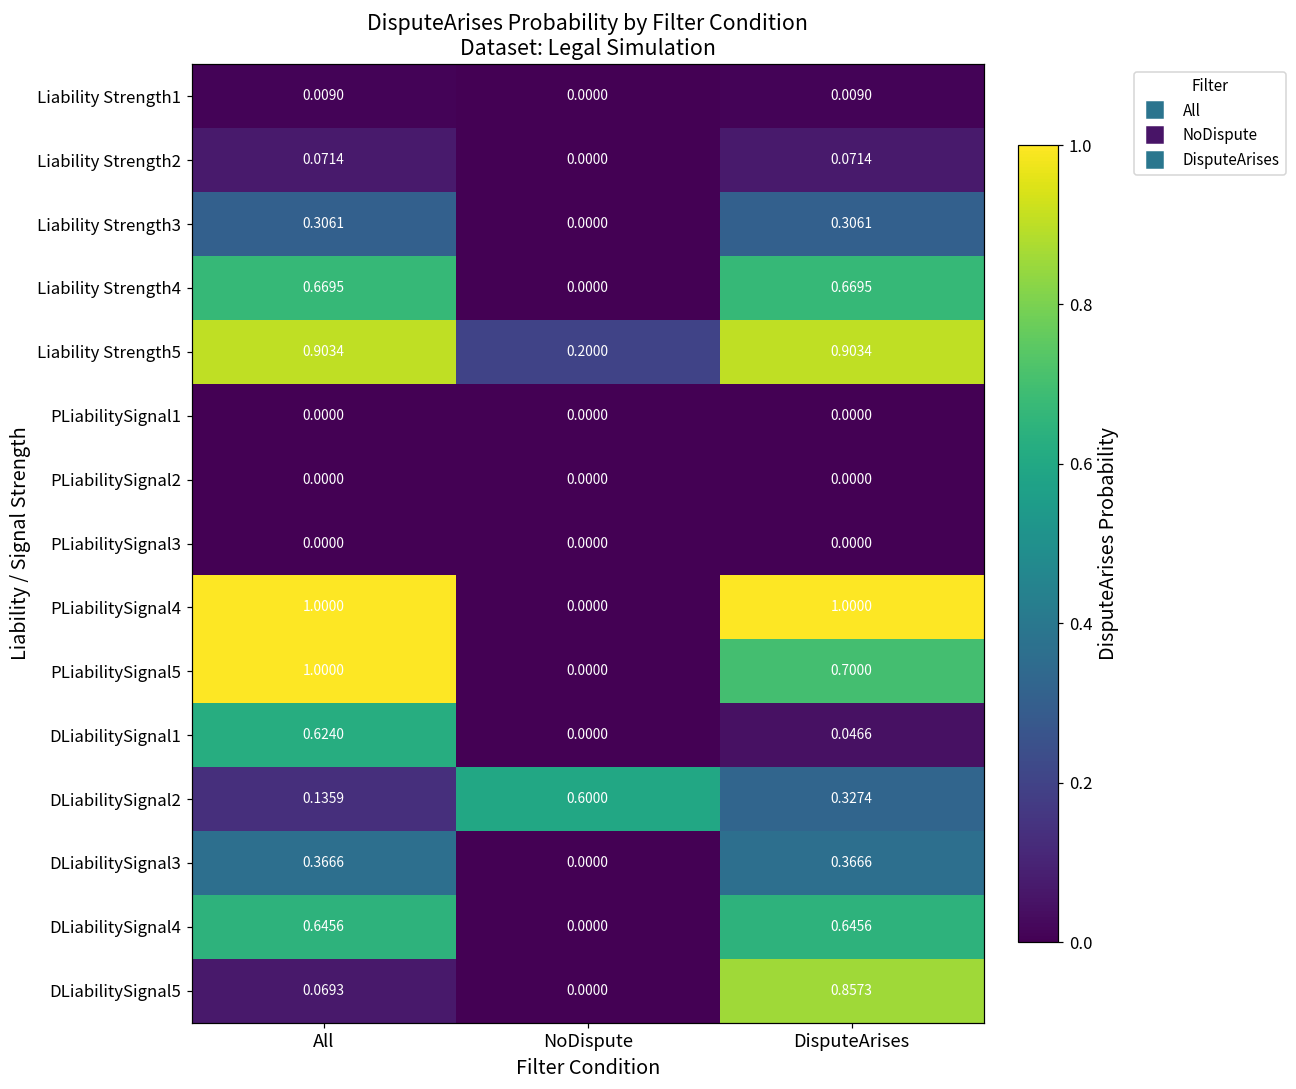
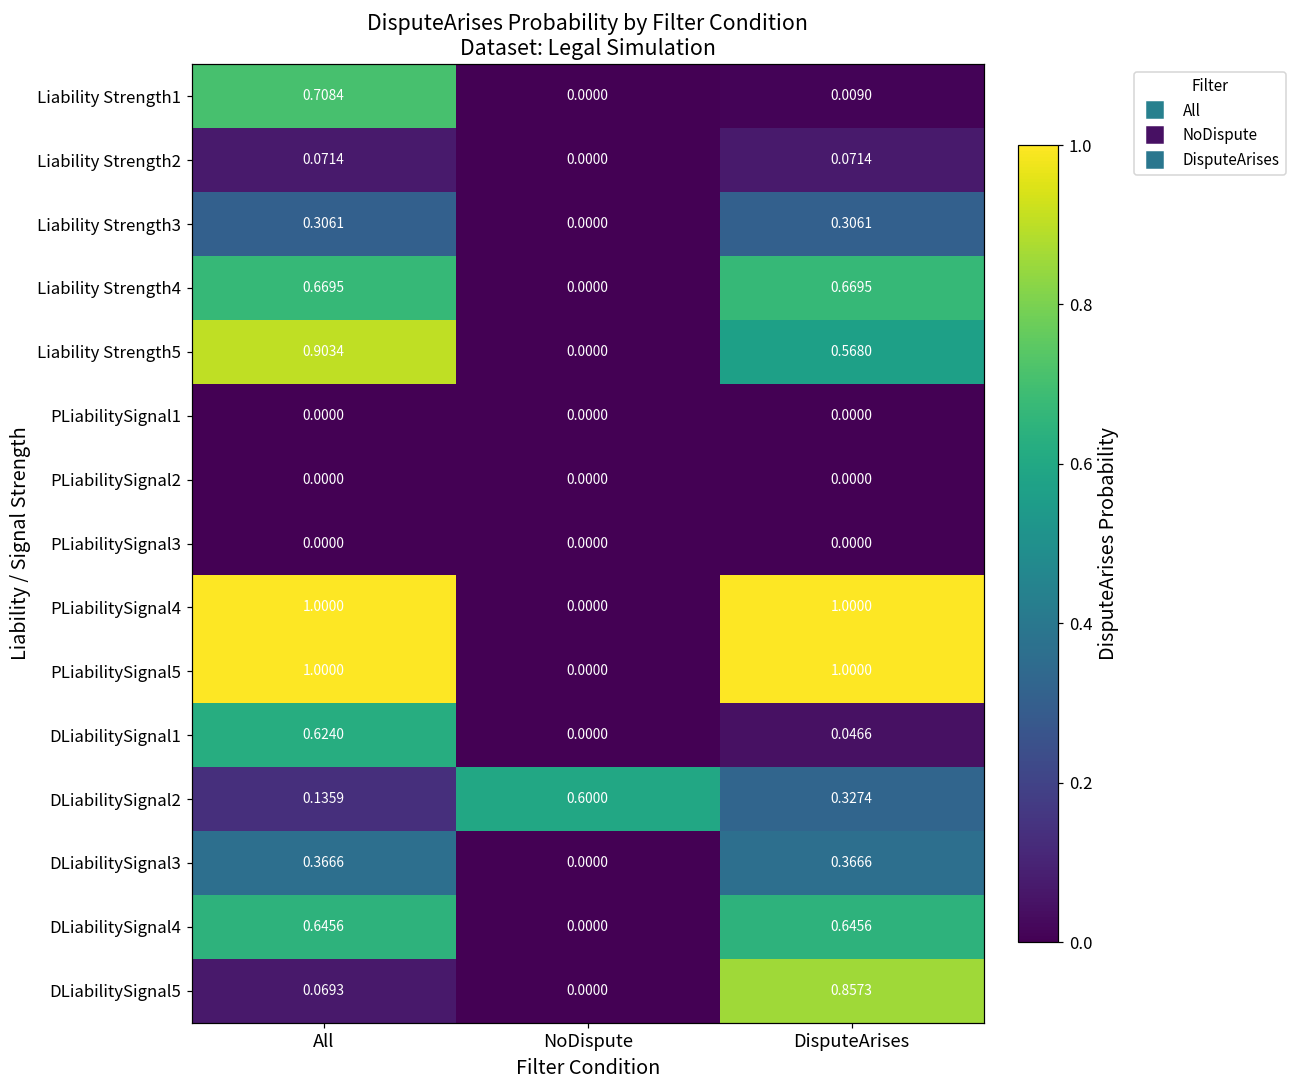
Liability Strength1, All: 0.0090 -> 0.7084
Liability Strength5, NoDispute: 0.2000 -> 0.0000
Liability Strength5, DisputeArises: 0.9034 -> 0.5680
PLiabilitySignal5, DisputeArises: 0.7000 -> 1.0000
